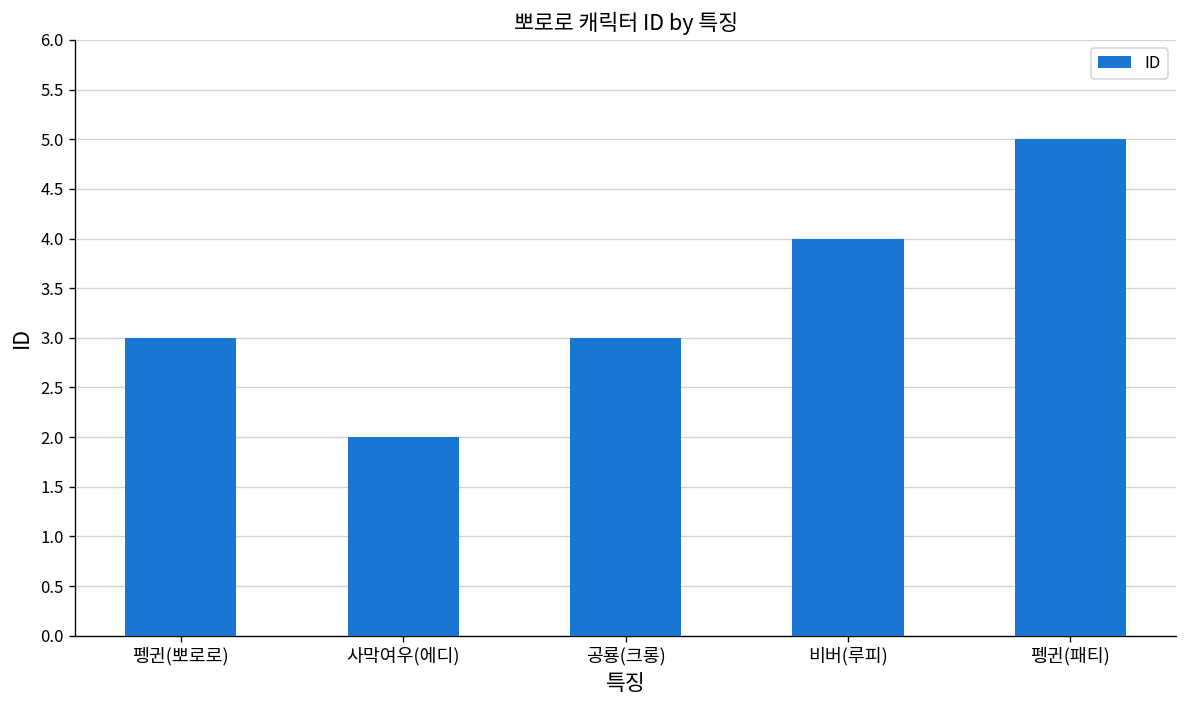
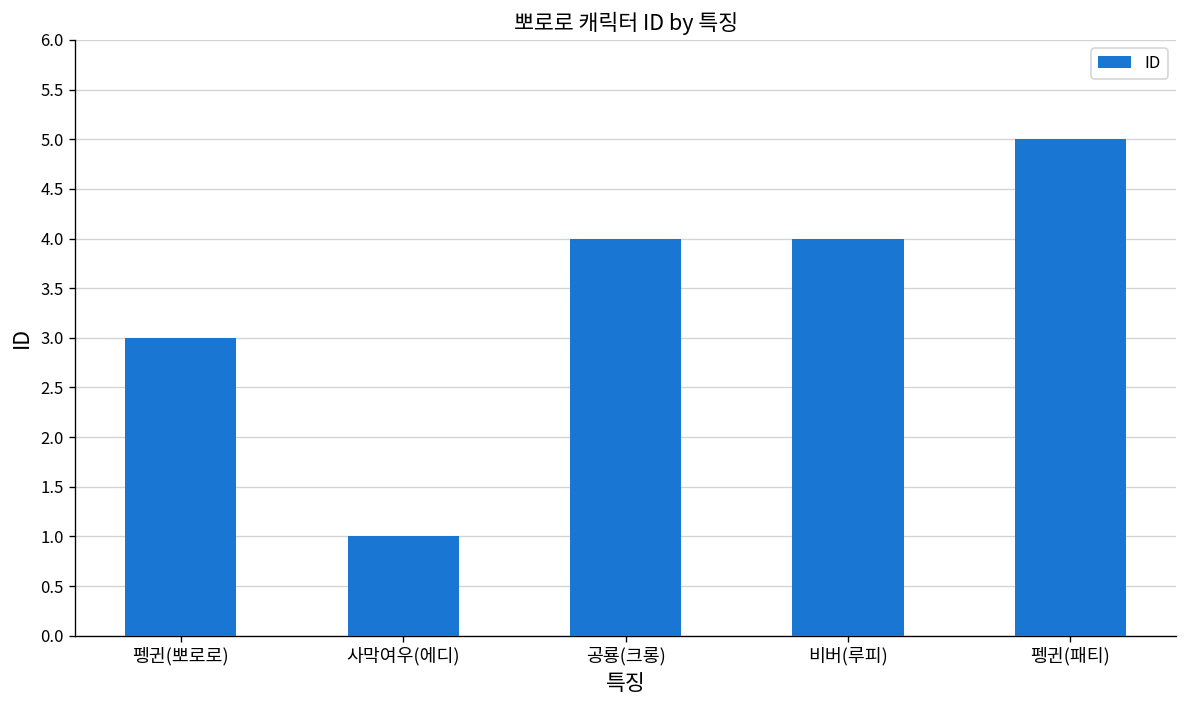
사막여우(에디): 2 -> 1
공룡(크롱): 3 -> 4
